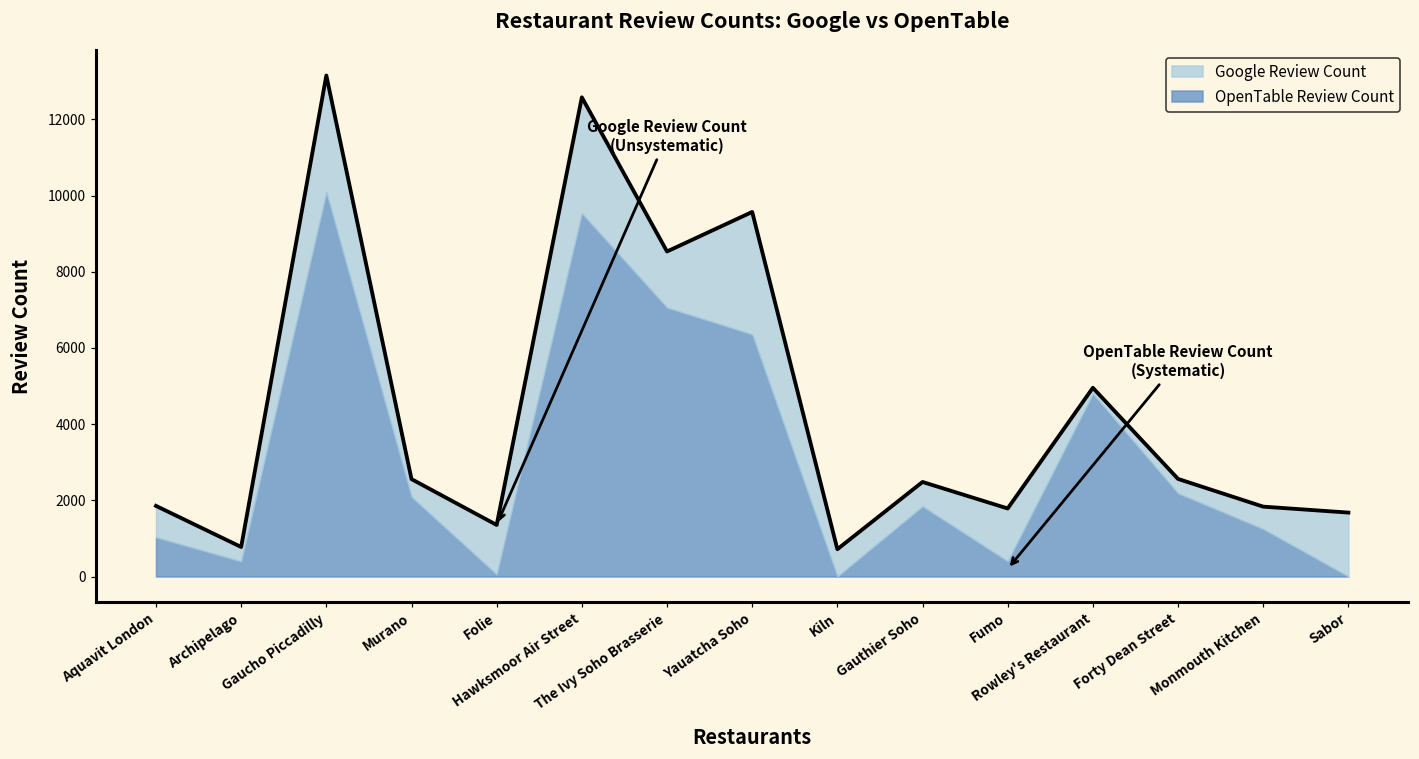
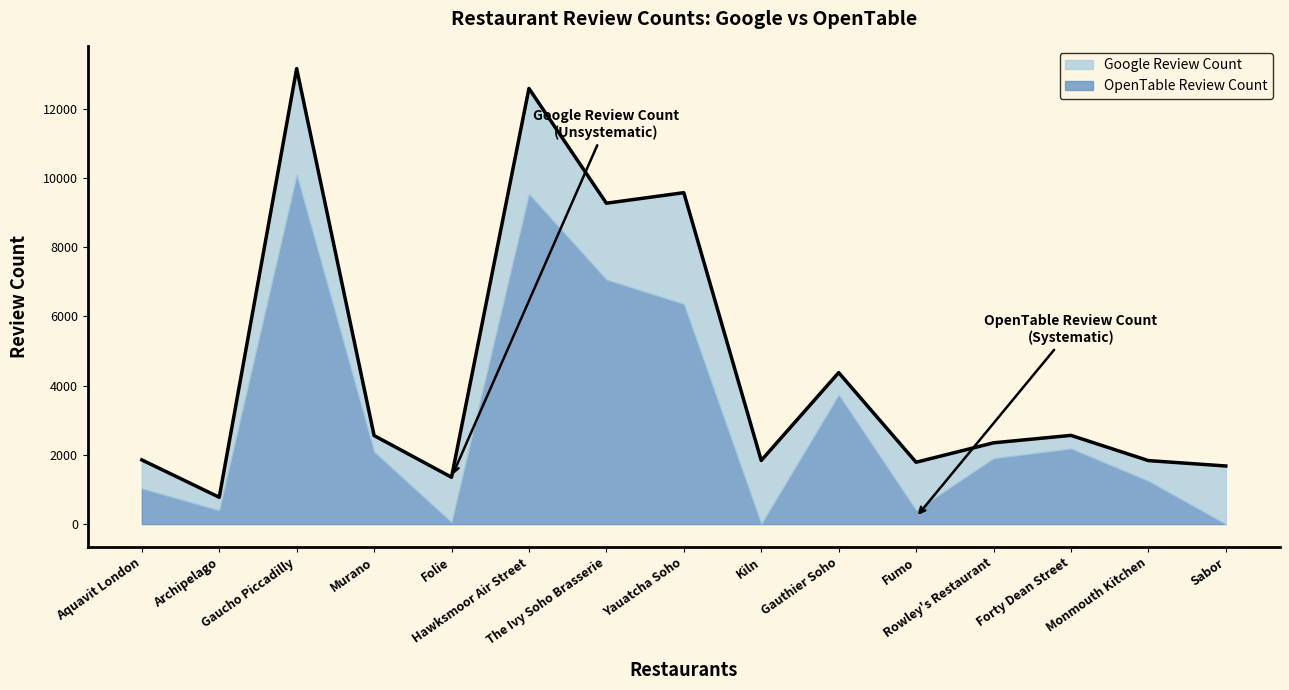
Google Review Count, The Ivy Soho Brasserie: 1500 -> 2200
Google Review Count, Kiln: 700 -> 1800
OpenTable Review Count, Gauthier Soho: 1800 -> 3700
OpenTable Review Count, Rowley's Restaurant: 4800 -> 1900
Google Review Count, Rowley's Restaurant: 200 -> 400
